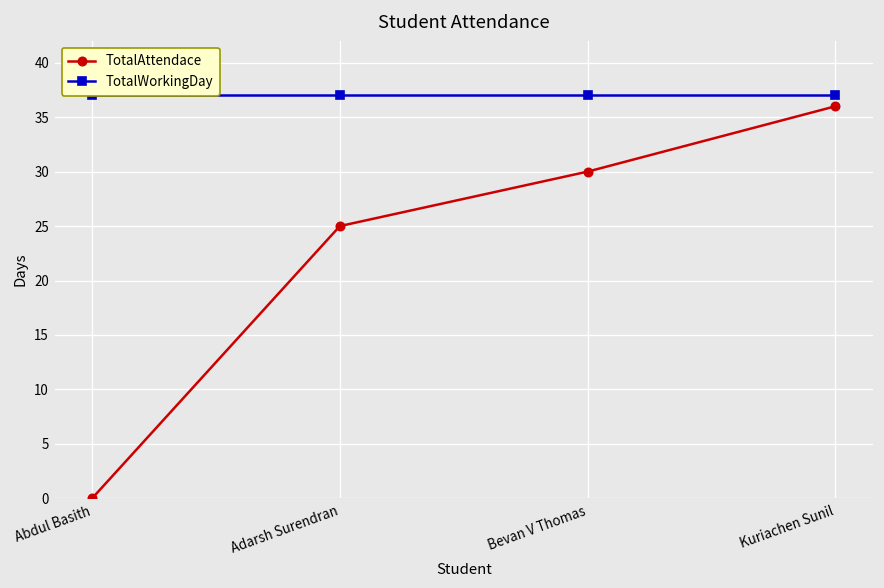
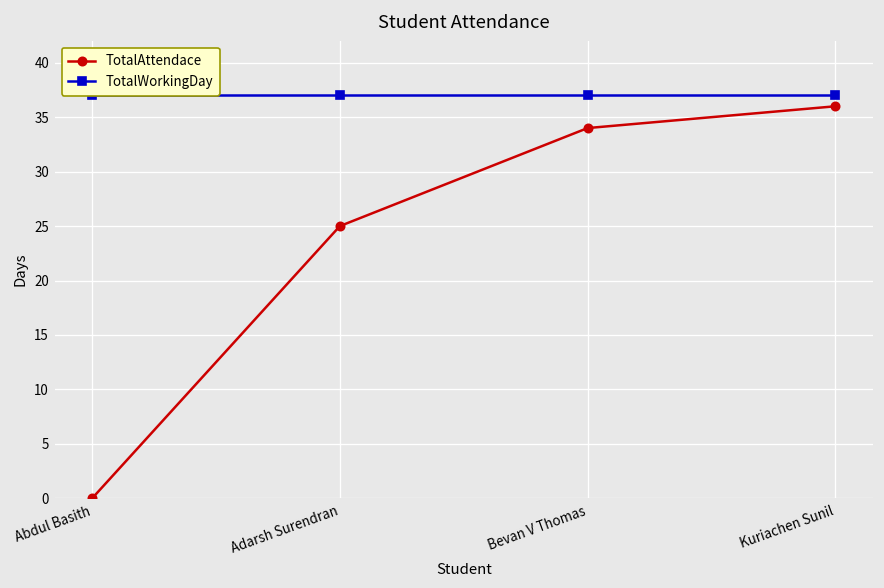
TotalAttendace, Bevan V Thomas: 30 -> 34
